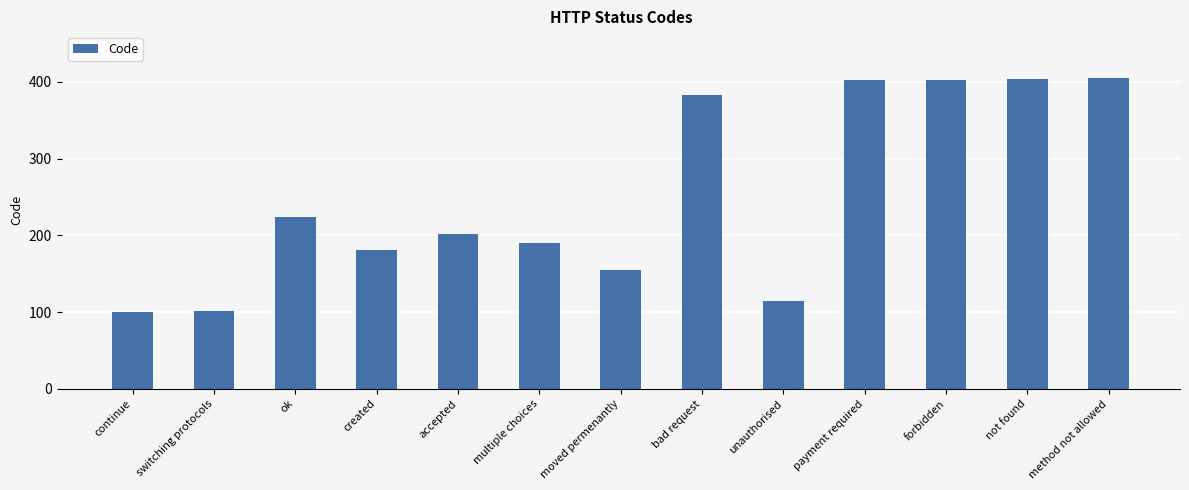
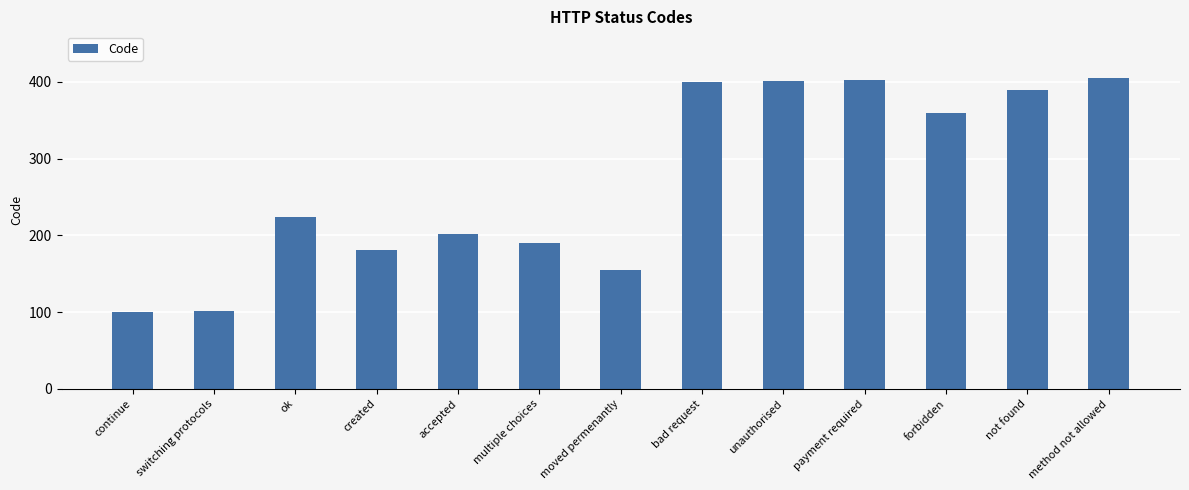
bad request: 380 -> 400
unauthorised: 110 -> 400
forbidden: 400 -> 360
not found: 400 -> 390
